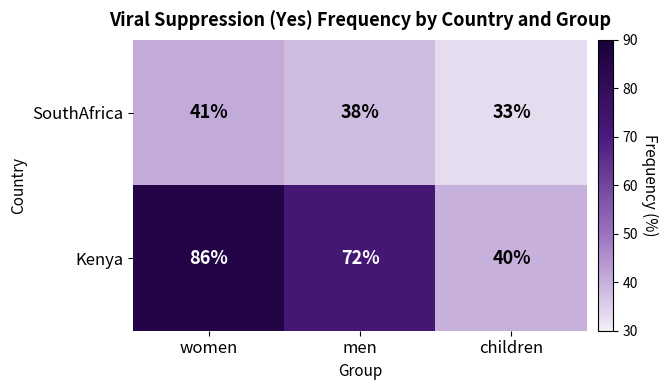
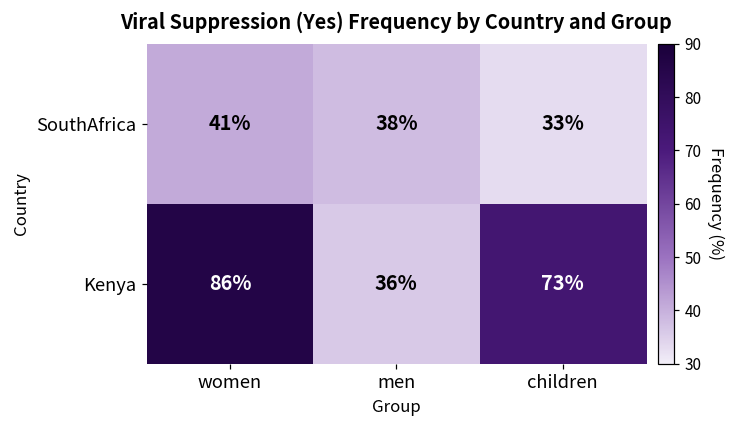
Kenya, men: 72% -> 36%
Kenya, children: 40% -> 73%
